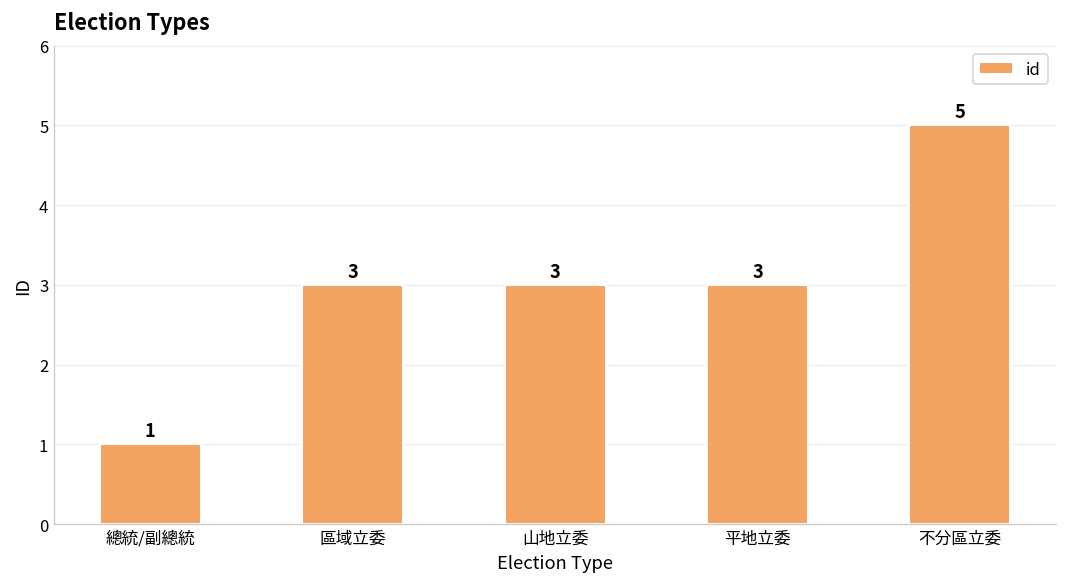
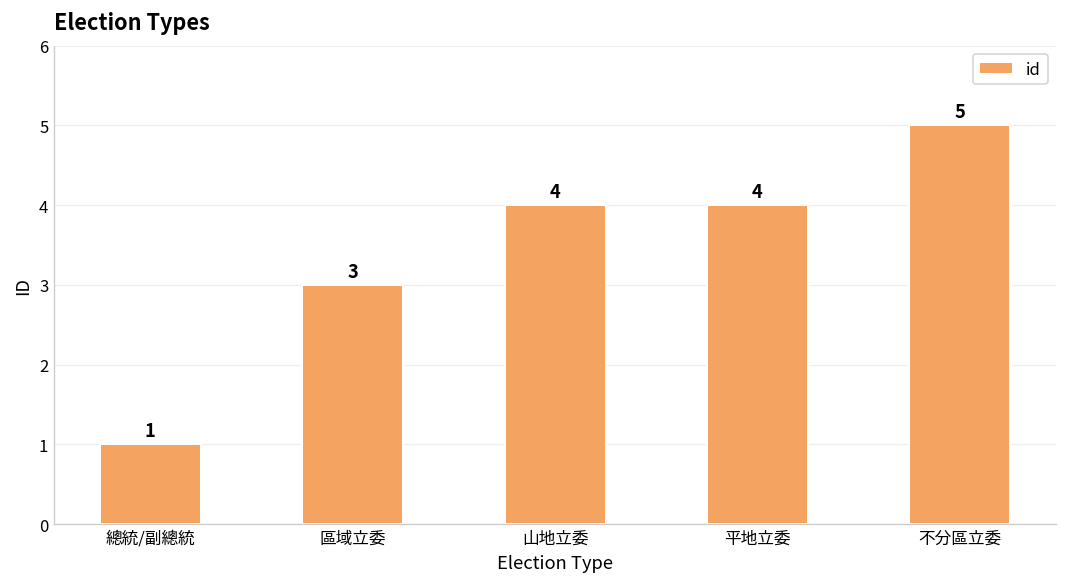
山地立委: 3 -> 4
平地立委: 3 -> 4
